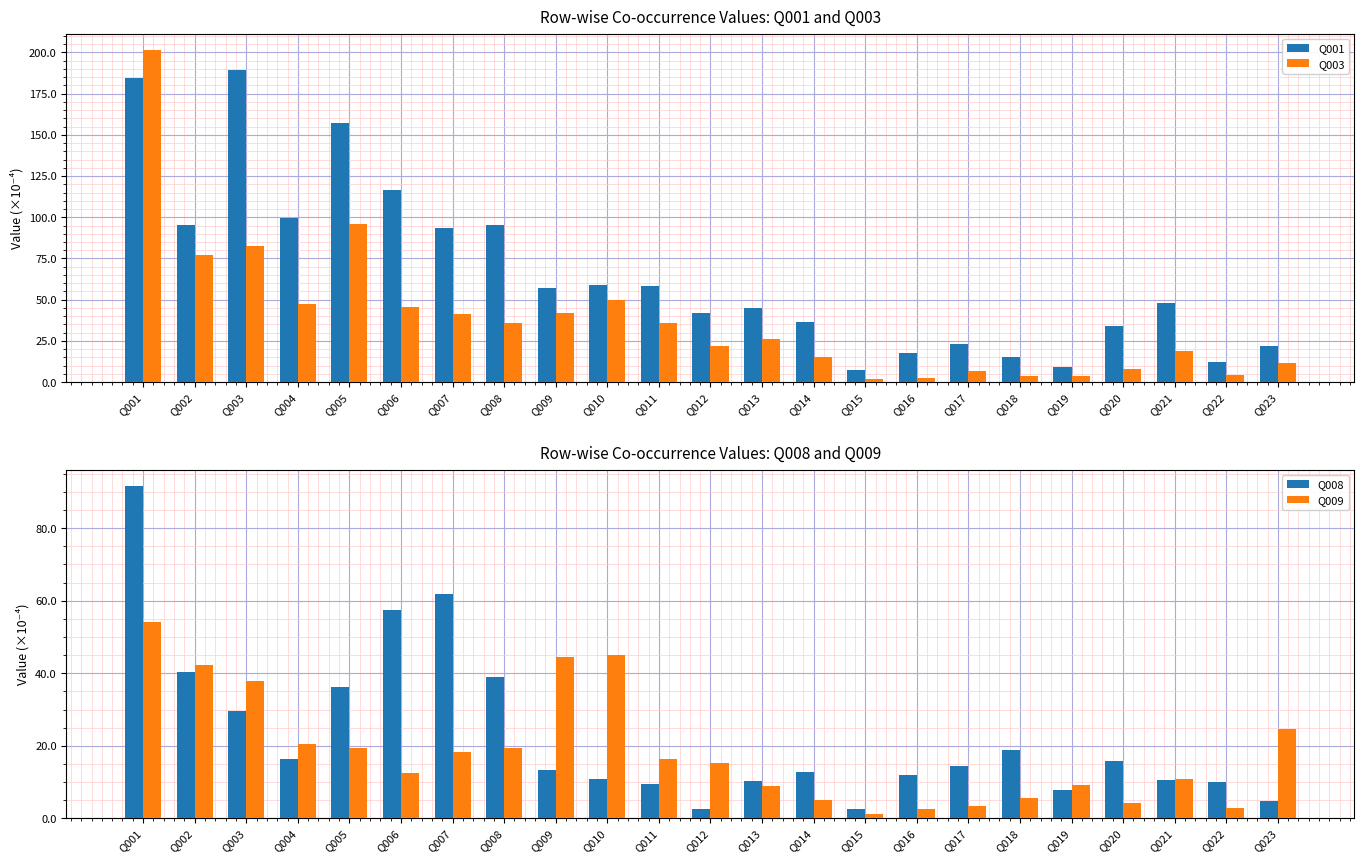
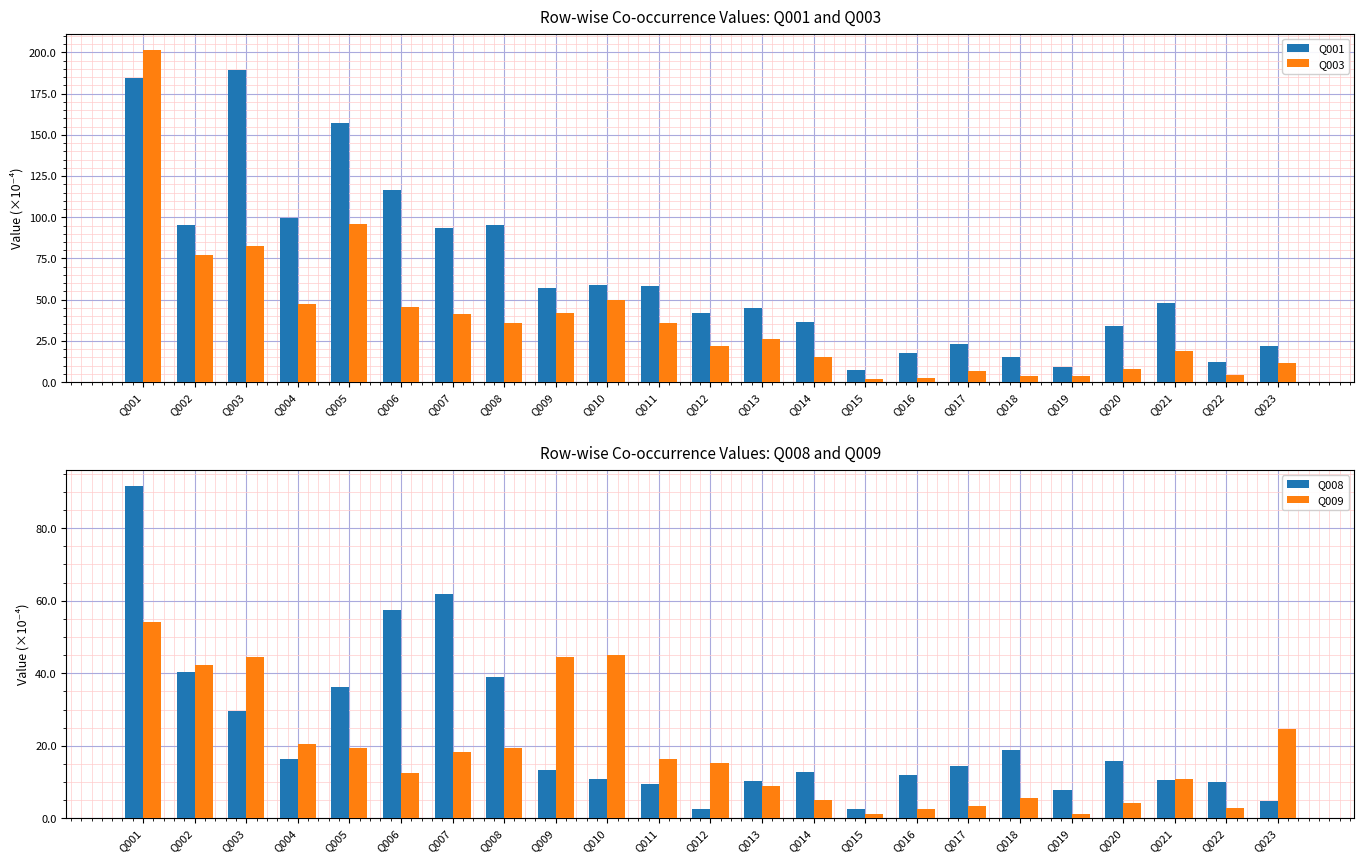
Row-wise Co-occurrence Values: Q008 and Q009, Q009, Q003: 38 -> 45
Row-wise Co-occurrence Values: Q008 and Q009, Q009, Q019: 9 -> 1
